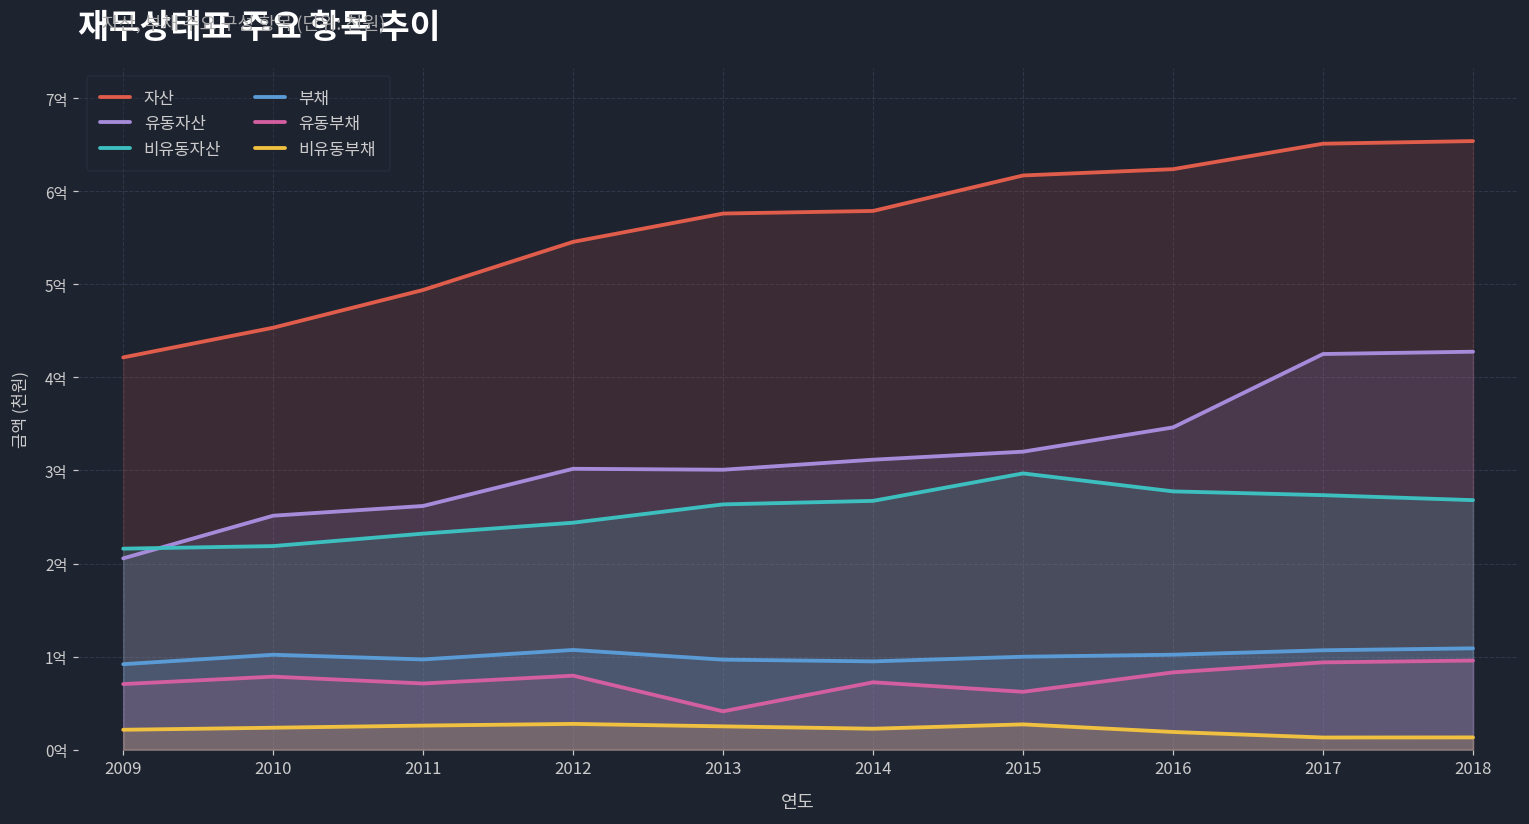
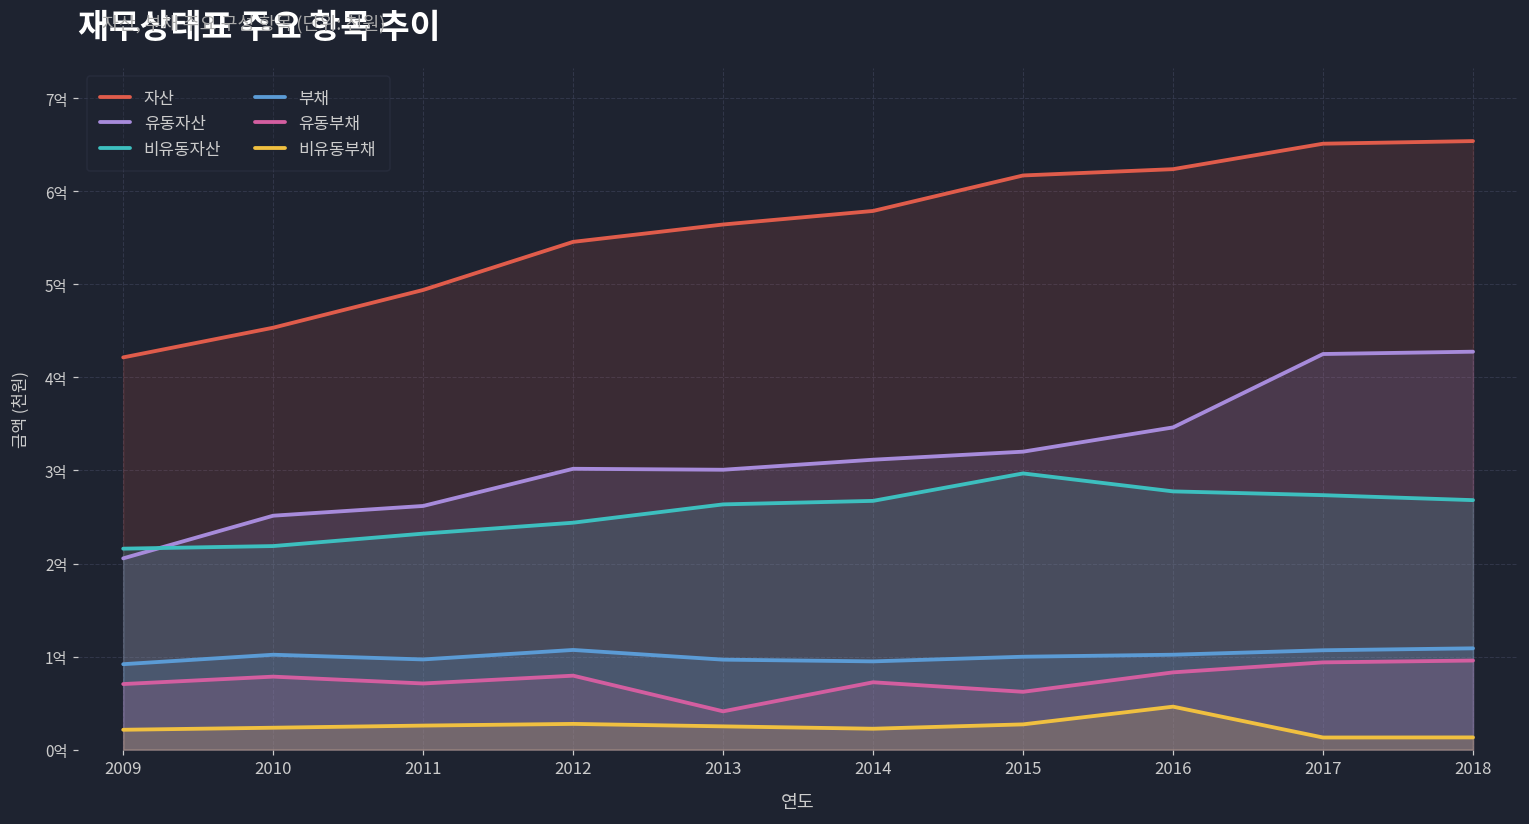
자산, 2013: 5.8억 -> 5.6억
비유동부채, 2016: 0.2억 -> 0.5억
